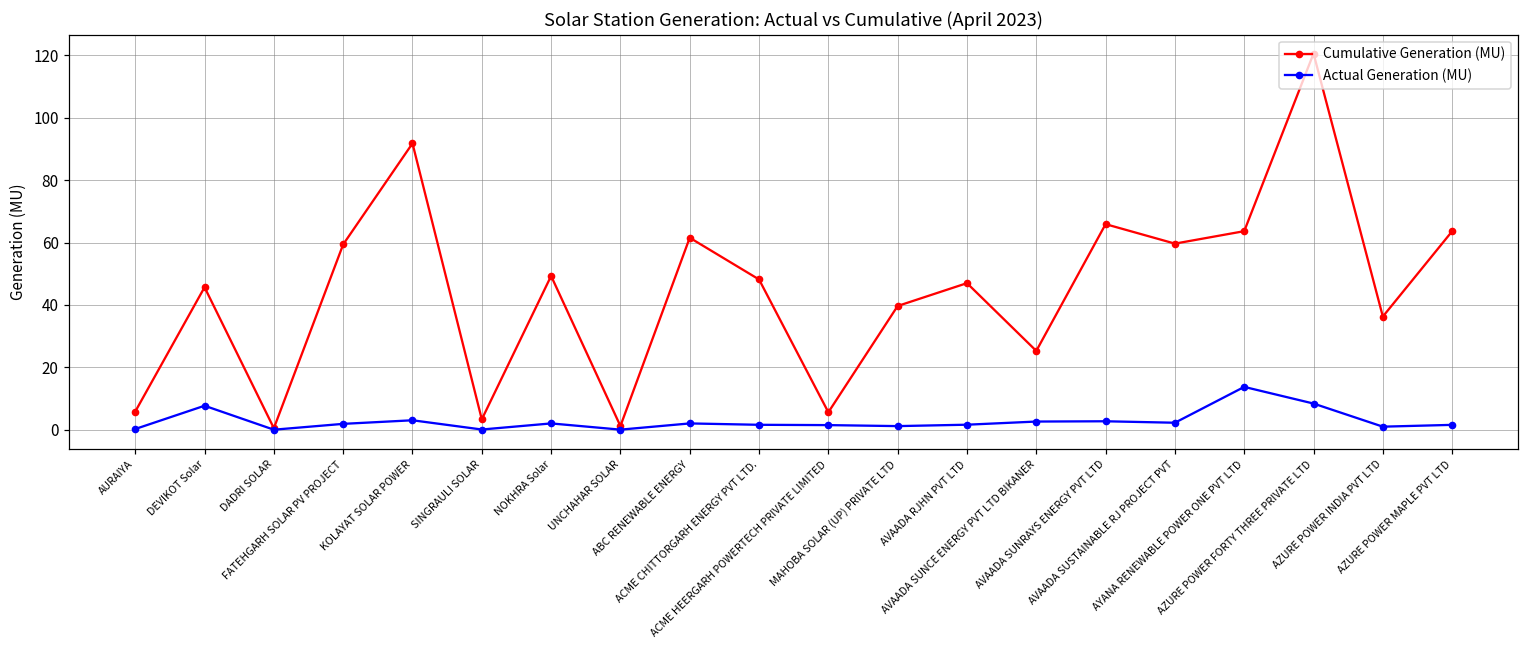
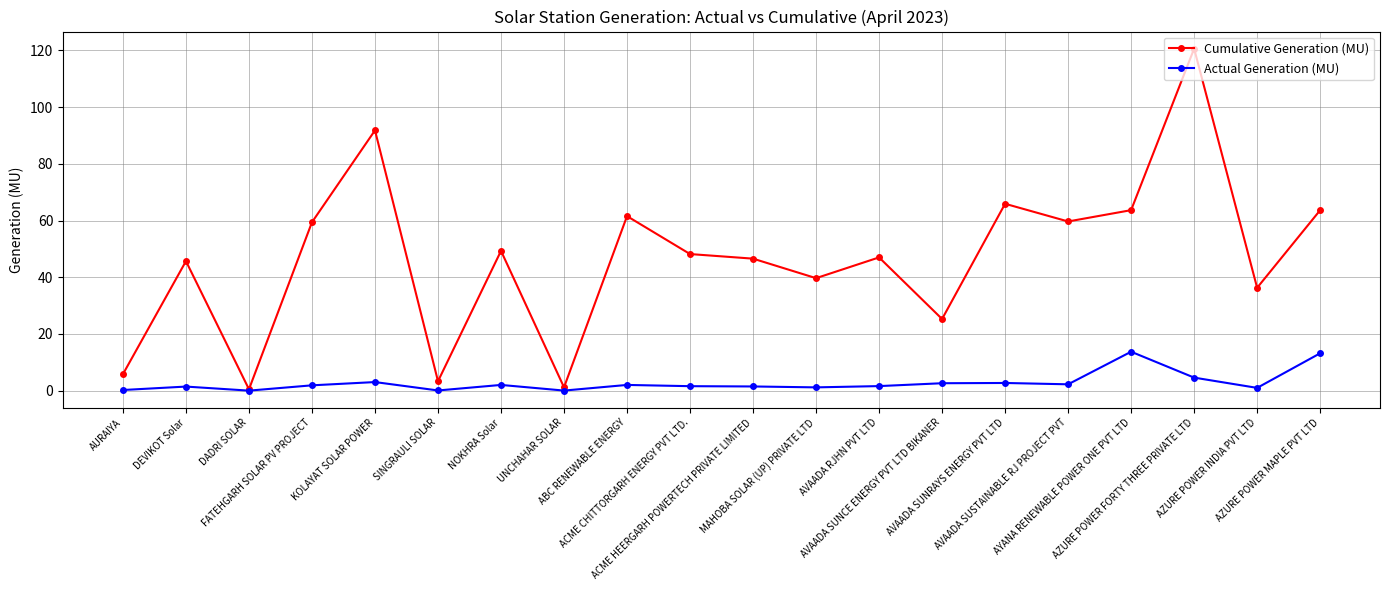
Actual Generation (MU), DEVIKOT Solar: 8 -> 1
Cumulative Generation (MU), ACME HEERGARH POWERTECH PRIVATE LIMITED: 6 -> 47
Actual Generation (MU), AZURE POWER FORTY THREE PRIVATE LTD: 8 -> 5
Actual Generation (MU), AZURE POWER MAPLE PVT LTD: 2 -> 13
